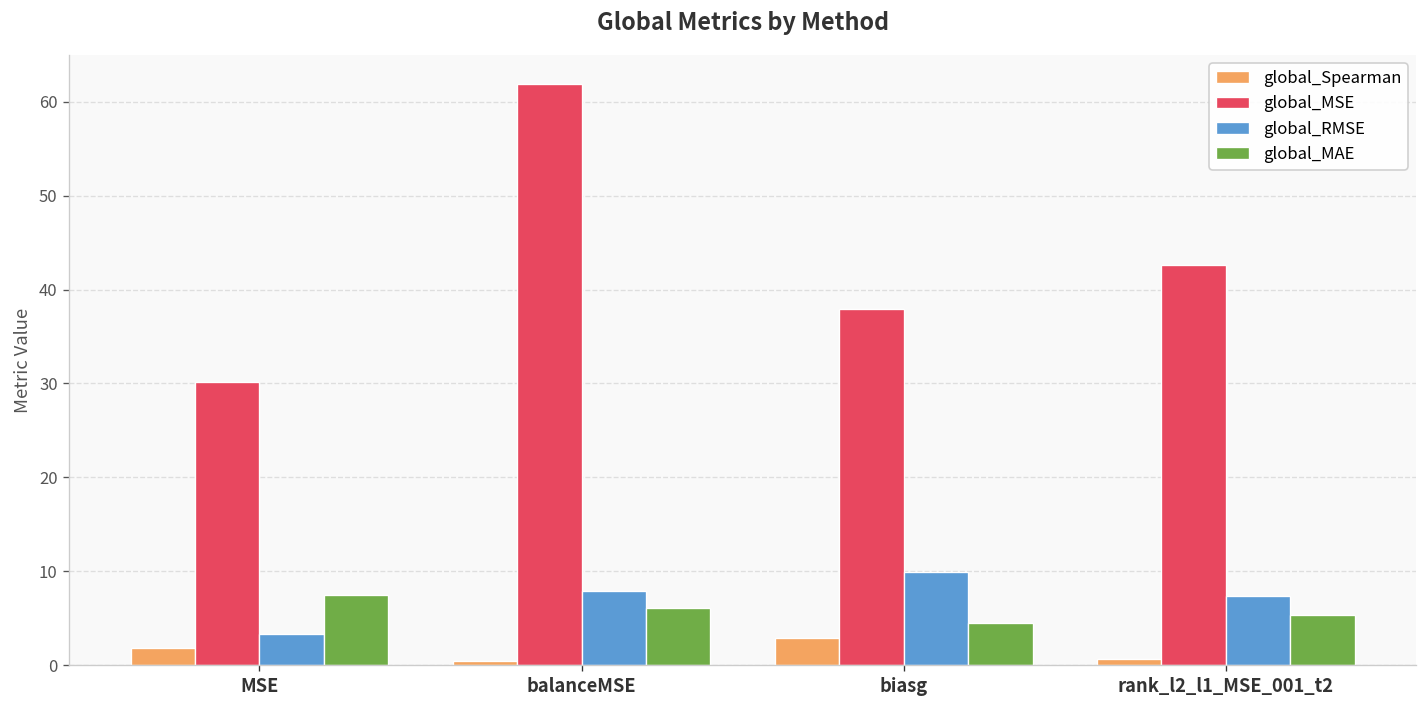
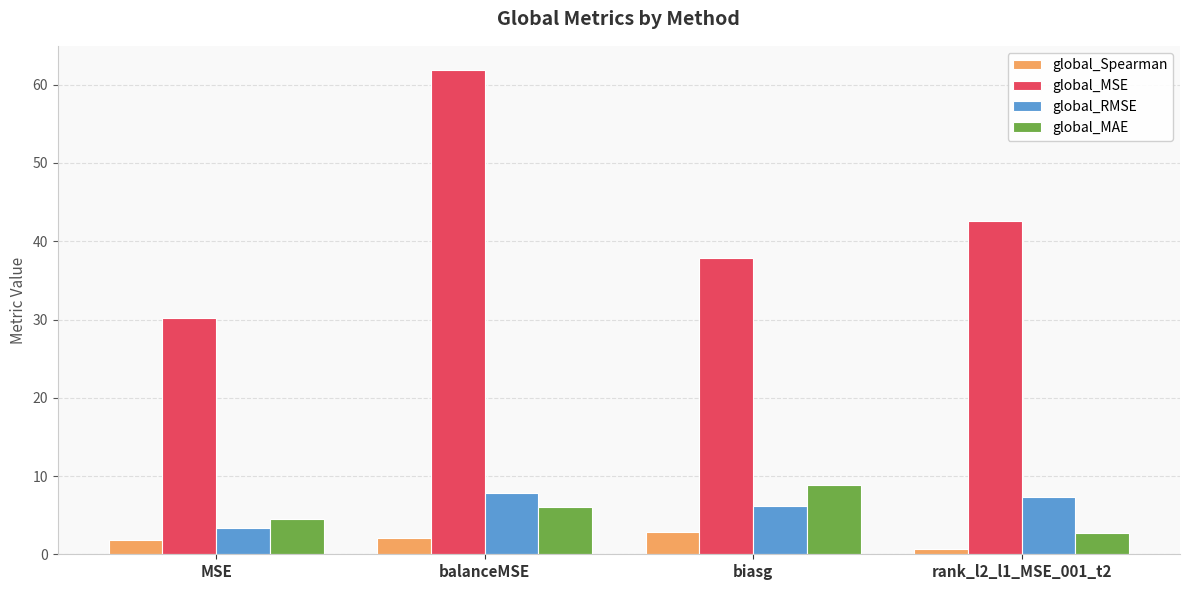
global_MAE, MSE: 7 -> 5
global_Spearman, balanceMSE: 0 -> 2
global_RMSE, biasg: 10 -> 6
global_MAE, biasg: 4 -> 9
global_MAE, rank_l2_l1_MSE_001_t2: 5 -> 3
